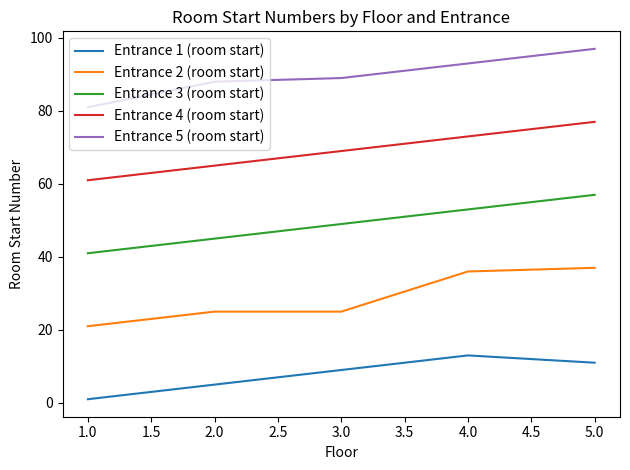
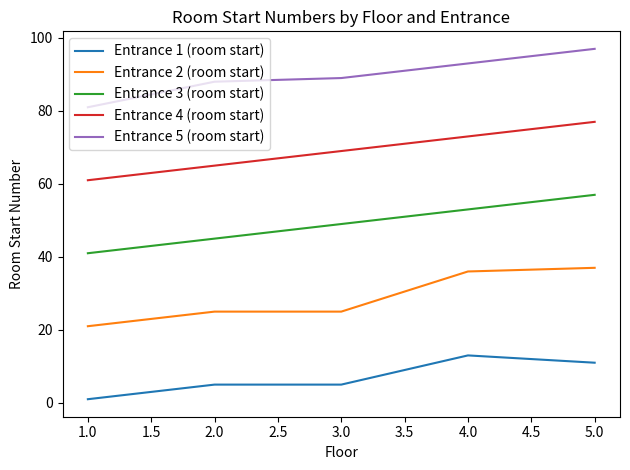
Entrance 1 (room start), 3.0: 9 -> 5
